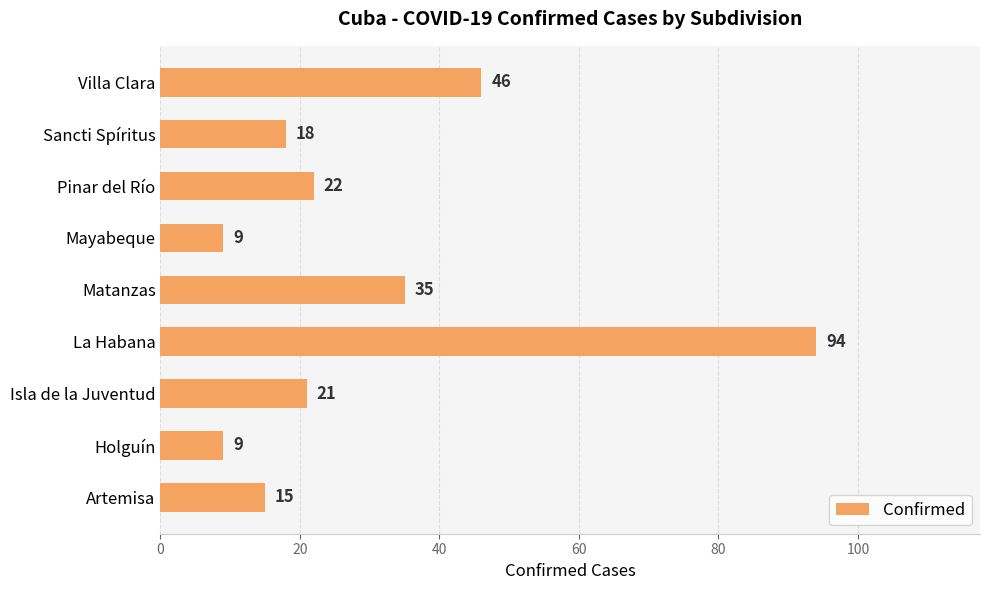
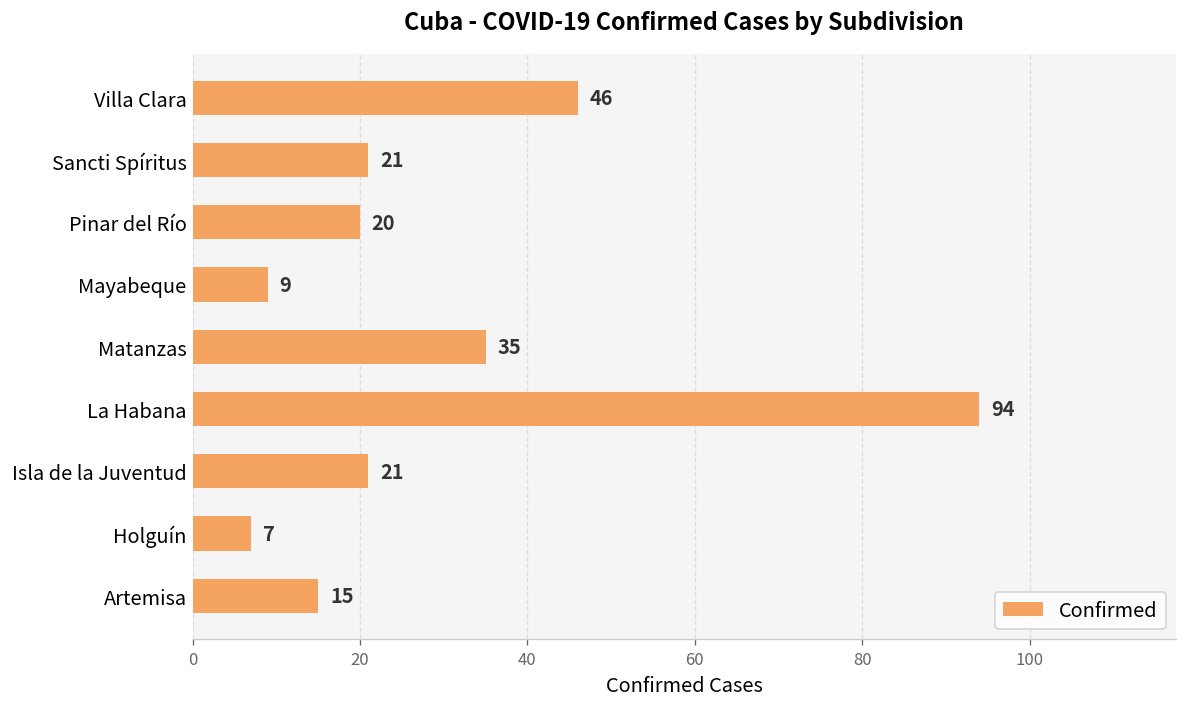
Sancti Spíritus: 18 -> 21
Pinar del Río: 22 -> 20
Holguín: 9 -> 7
